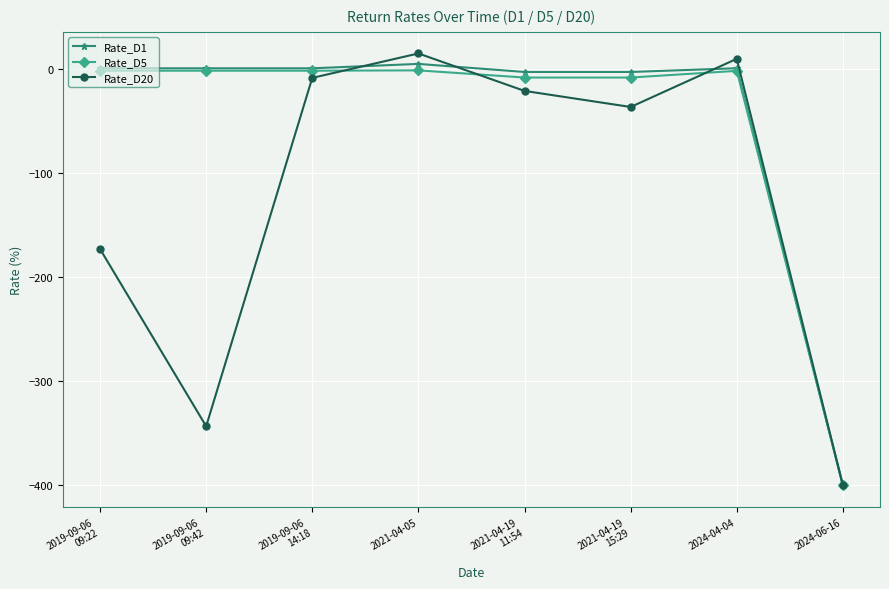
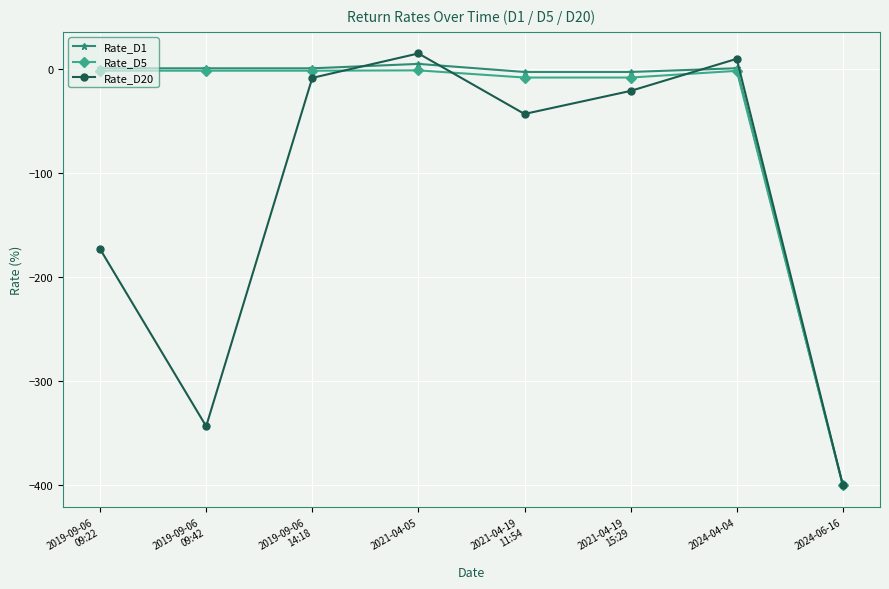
Rate_D20, 2021-04-19 11:54: -21 -> -43
Rate_D20, 2021-04-19 15:29: -36 -> -21
